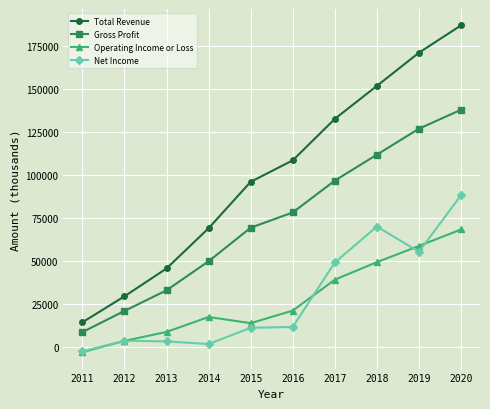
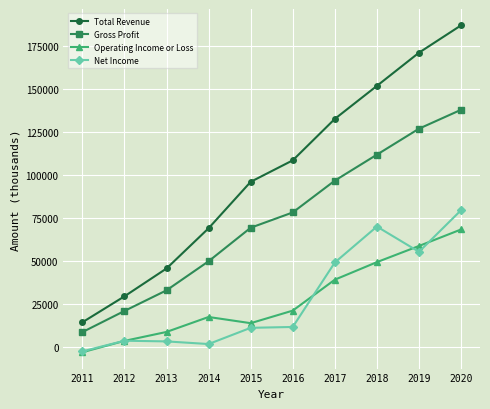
Net Income, 2020: 88000 -> 79000
